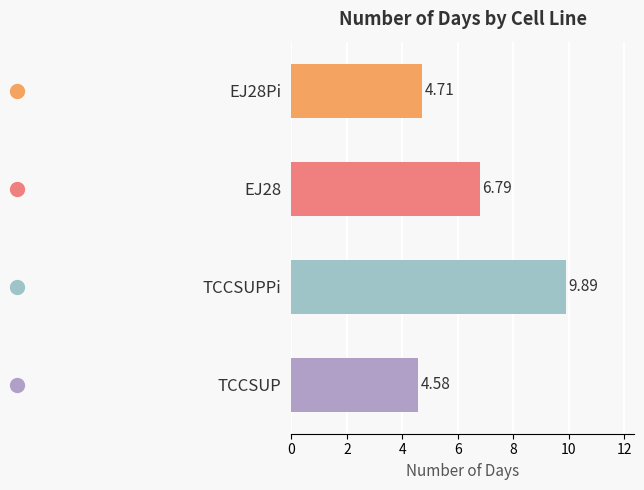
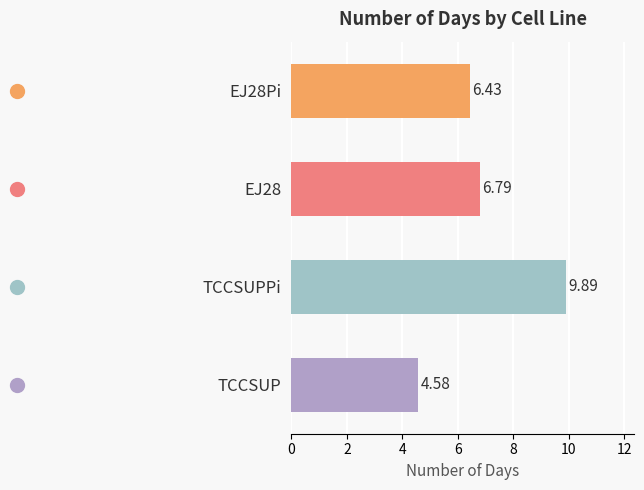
EJ28Pi: 4.71 -> 6.43
